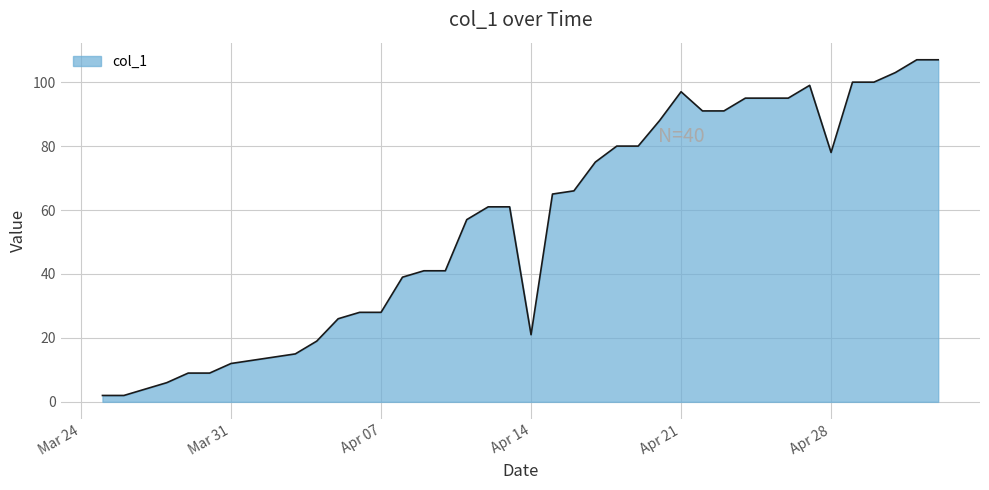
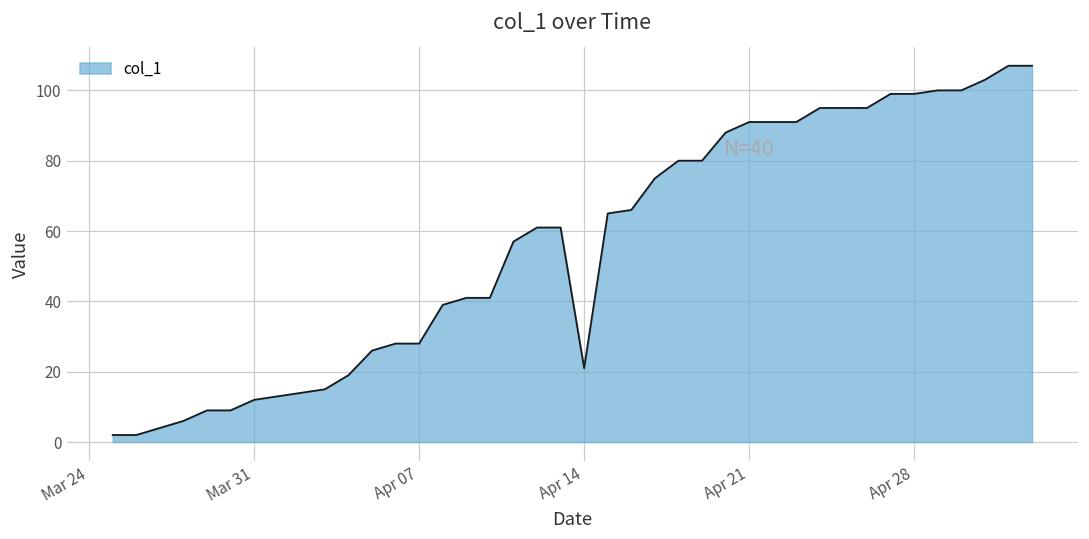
Apr 21: 97 -> 91
Apr 28: 78 -> 99
